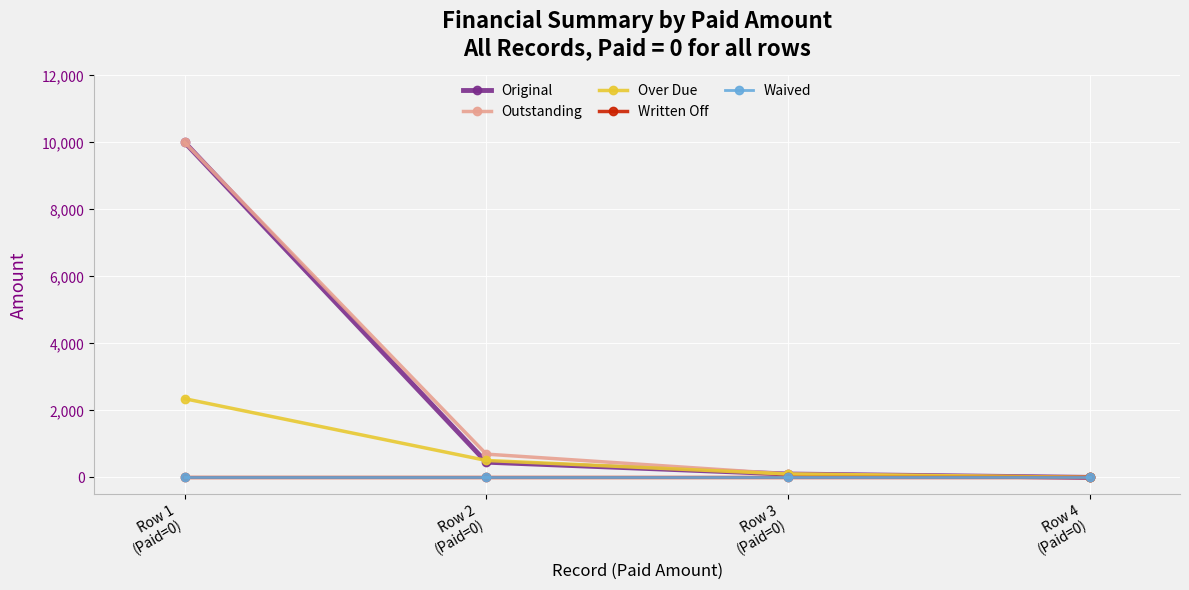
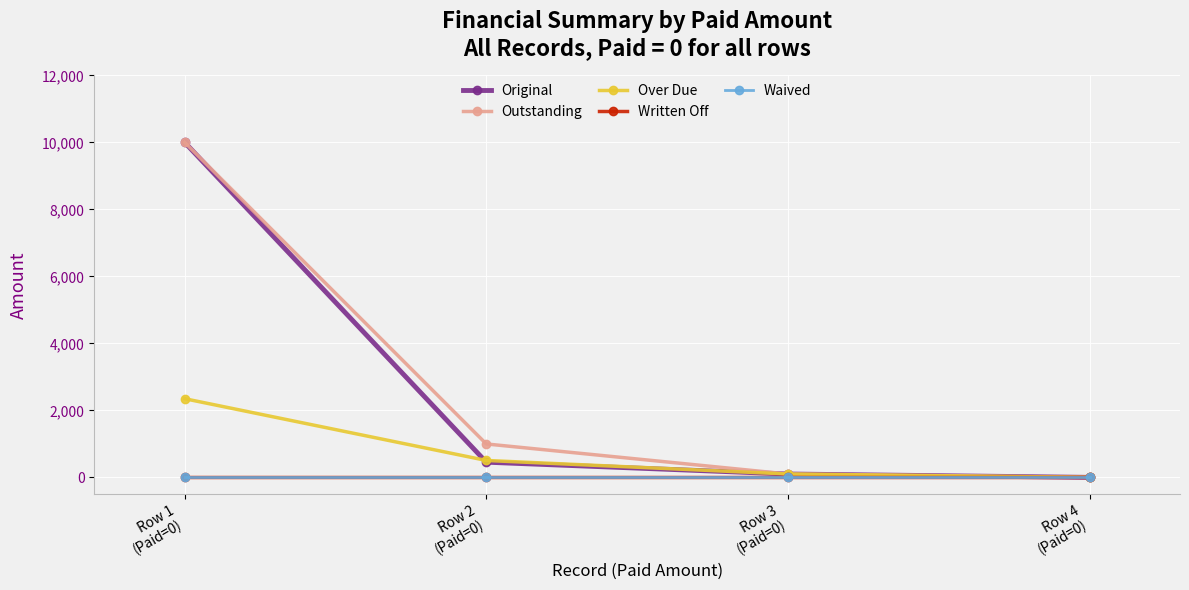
Outstanding, Row 2 (Paid=0): 700 -> 1,000
